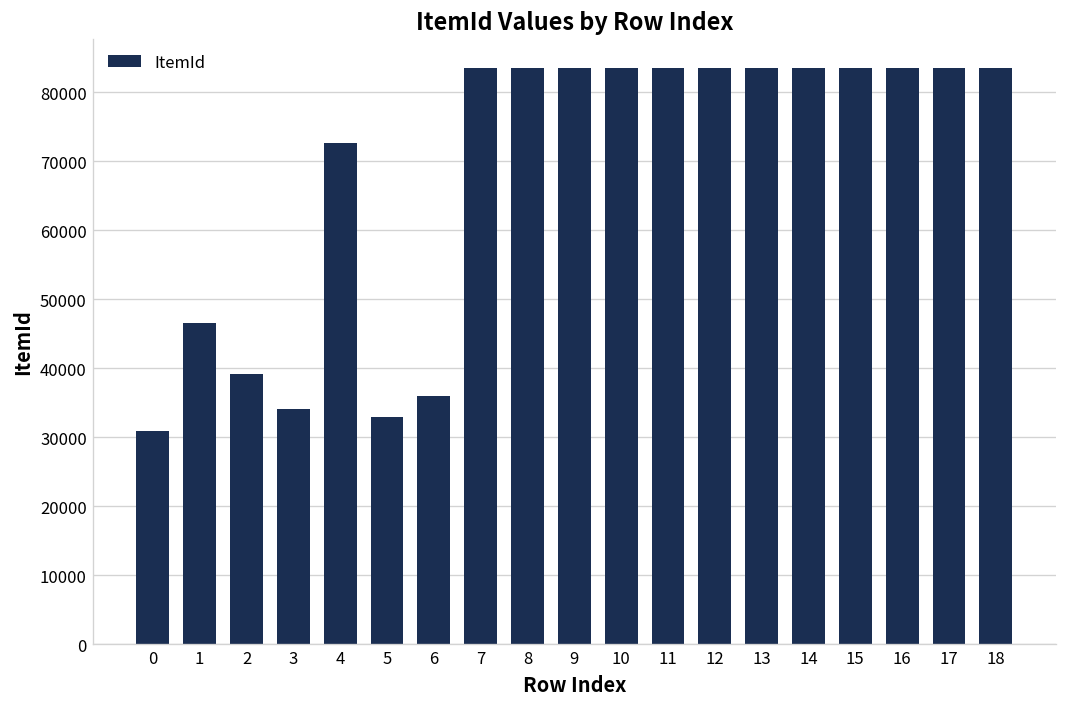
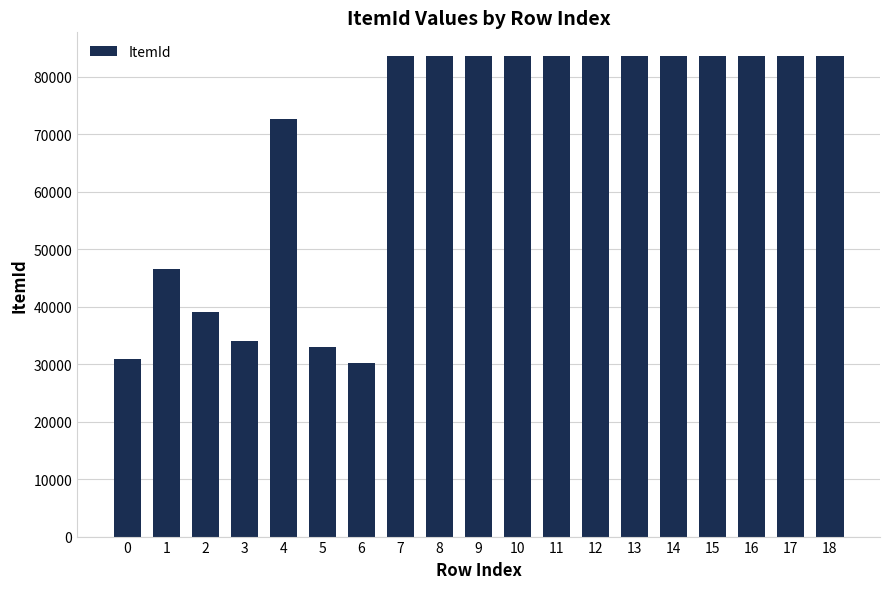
6: 36000 -> 30000
